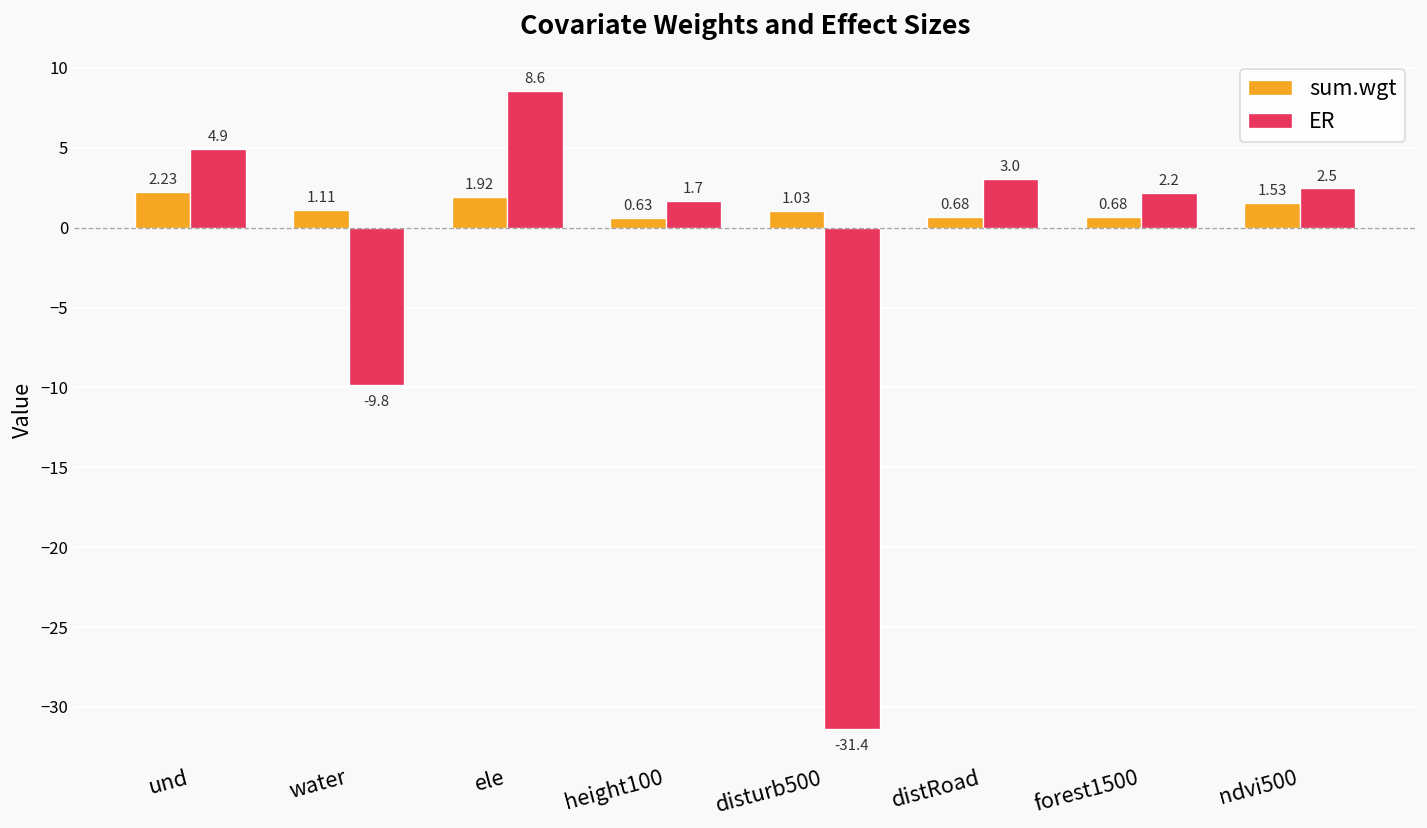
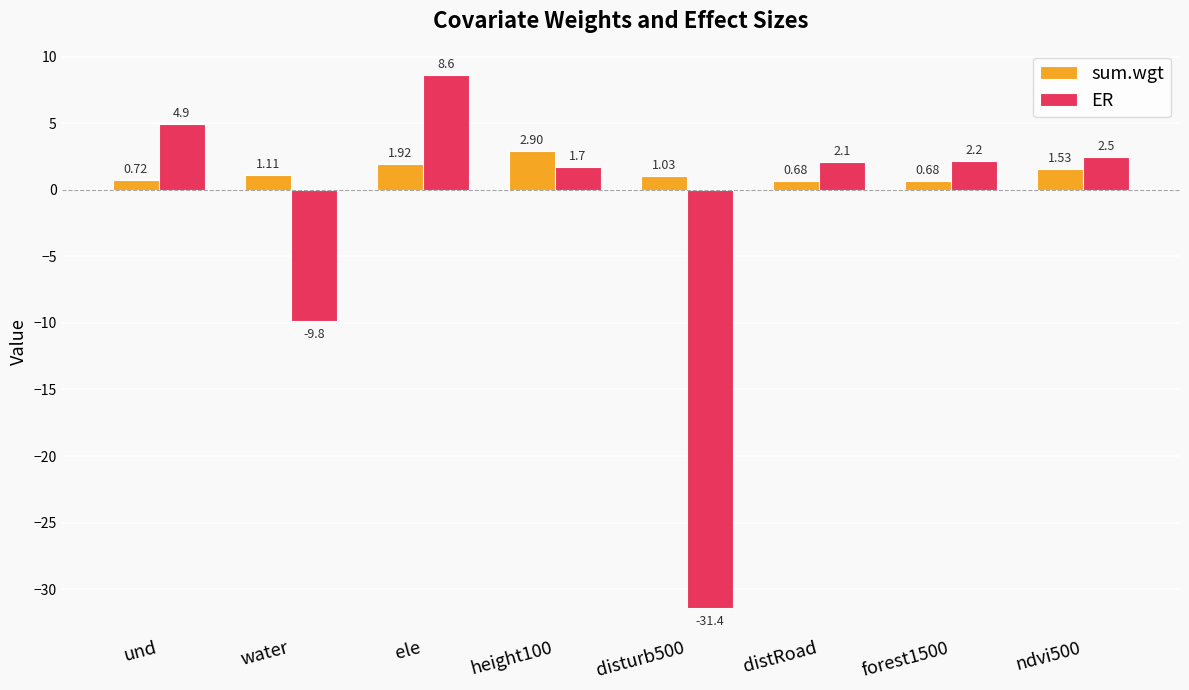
sum.wgt, und: 2.23 -> 0.72
sum.wgt, height100: 0.63 -> 2.90
ER, distRoad: 3.0 -> 2.1
